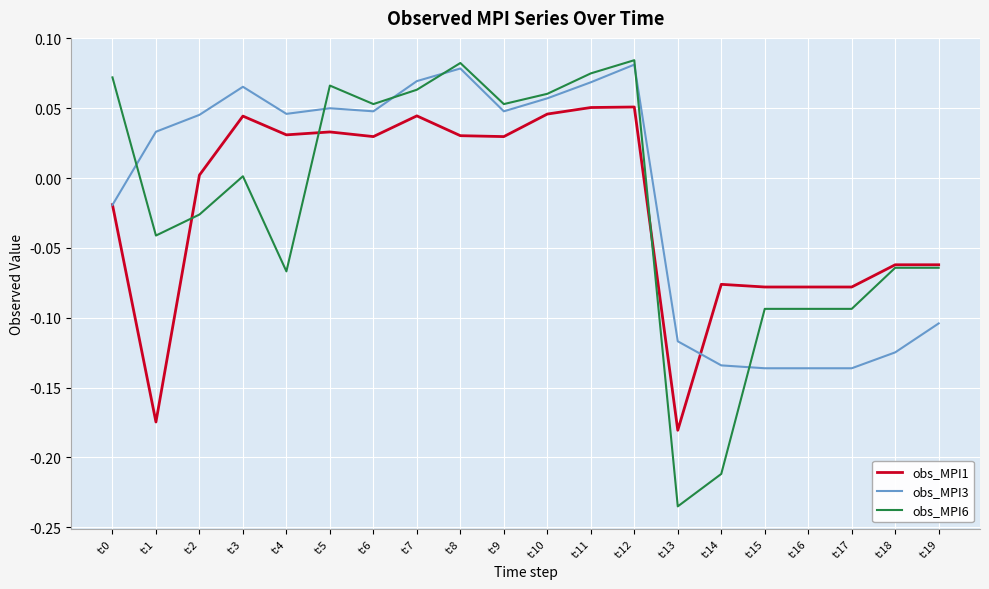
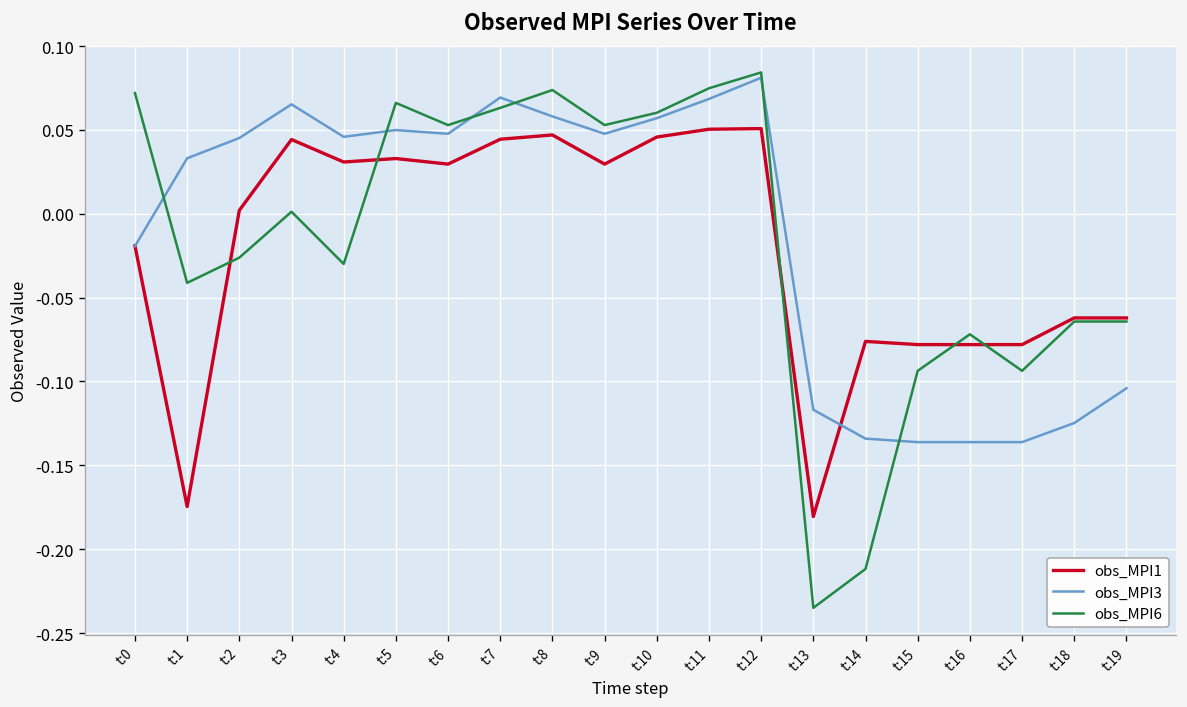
obs_MPI6, t:4: -0.067 -> -0.030
obs_MPI1, t:8: 0.030 -> 0.047
obs_MPI3, t:8: 0.078 -> 0.058
obs_MPI6, t:8: 0.082 -> 0.074
obs_MPI6, t:16: -0.094 -> -0.072
